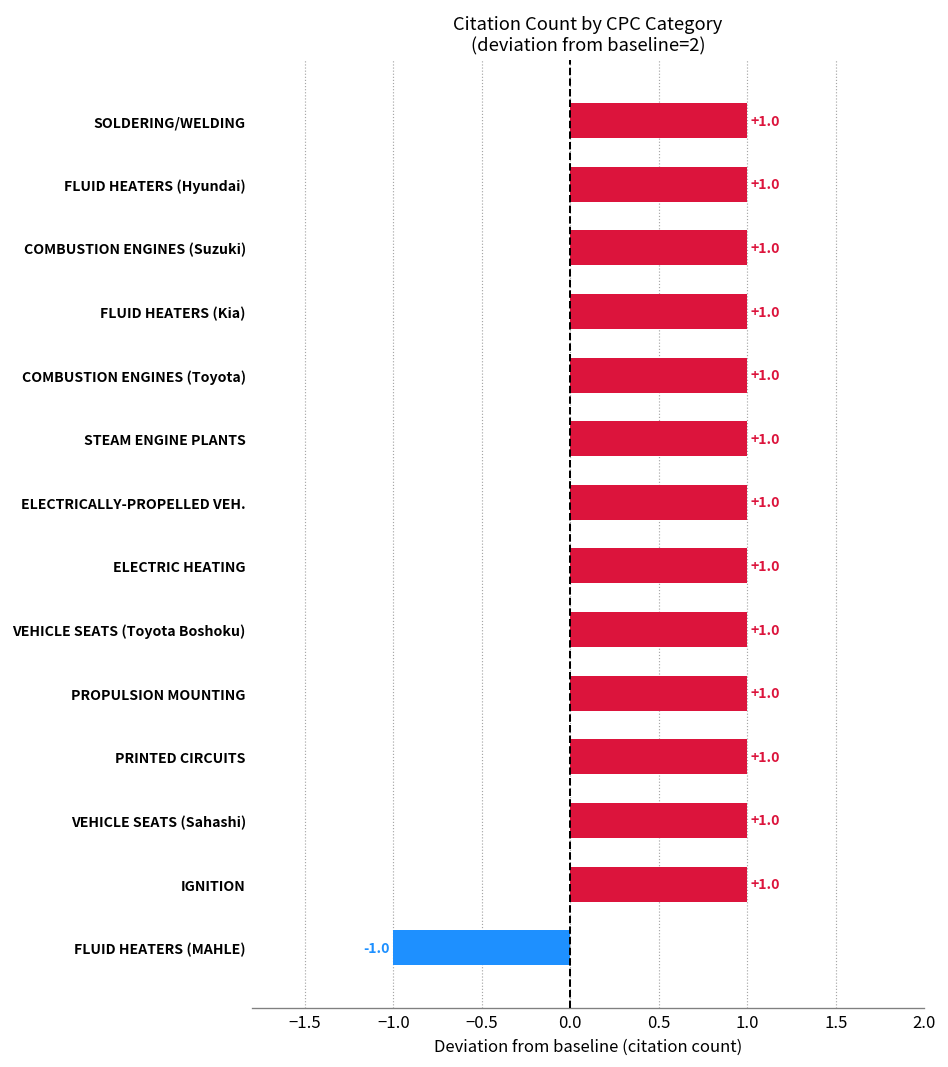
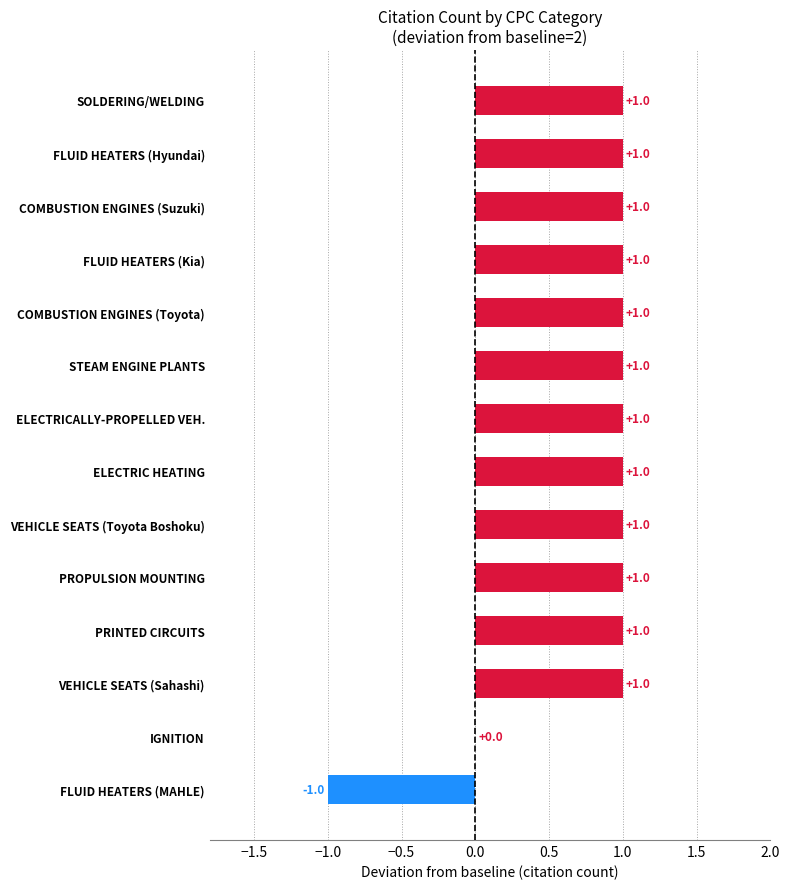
IGNITION: +1.0 -> +0.0
